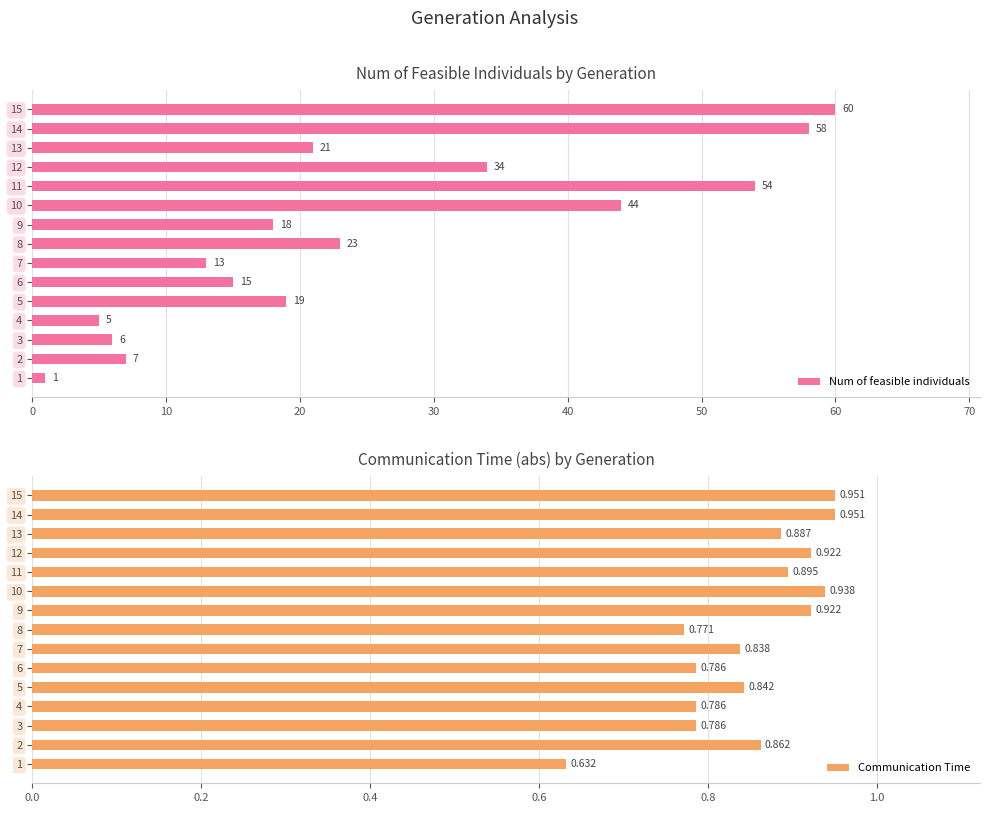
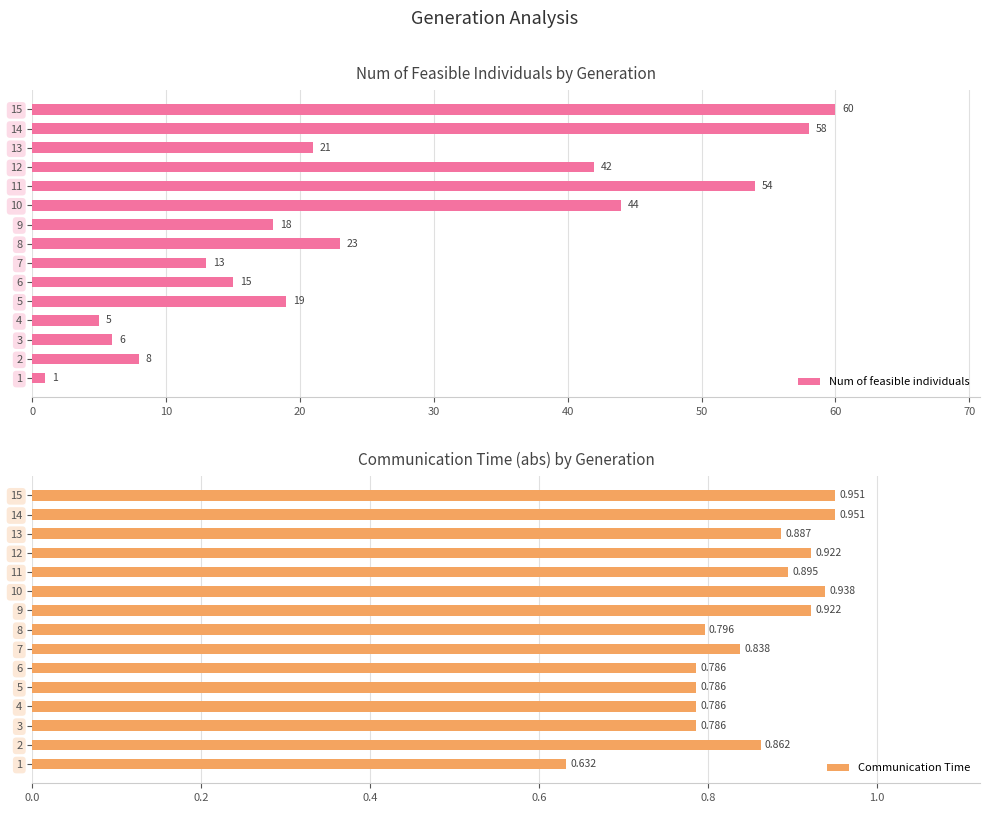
Num of Feasible Individuals by Generation, 12: 34 -> 42
Num of Feasible Individuals by Generation, 2: 7 -> 8
Communication Time (abs) by Generation, 8: 0.771 -> 0.796
Communication Time (abs) by Generation, 5: 0.842 -> 0.786
